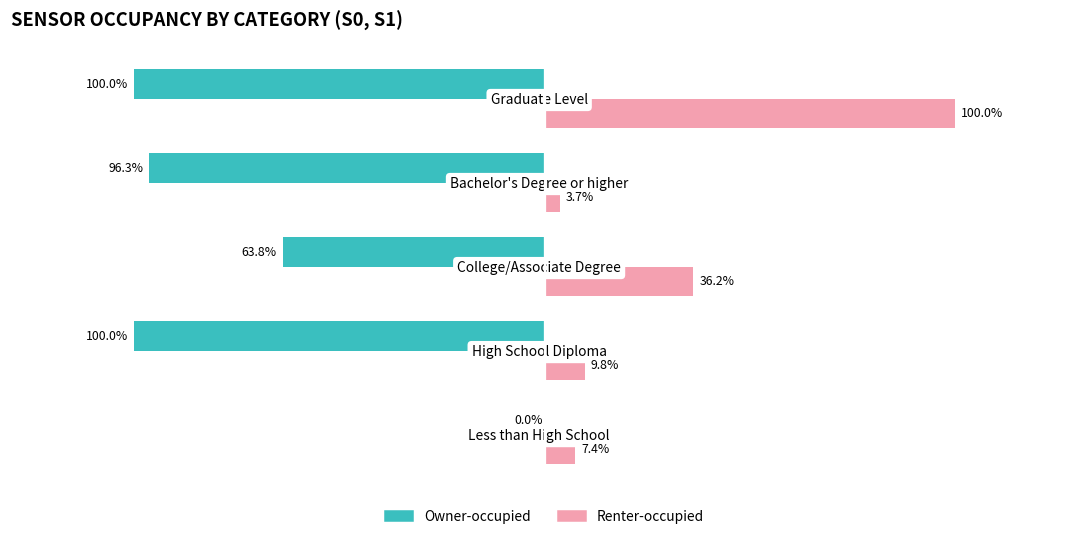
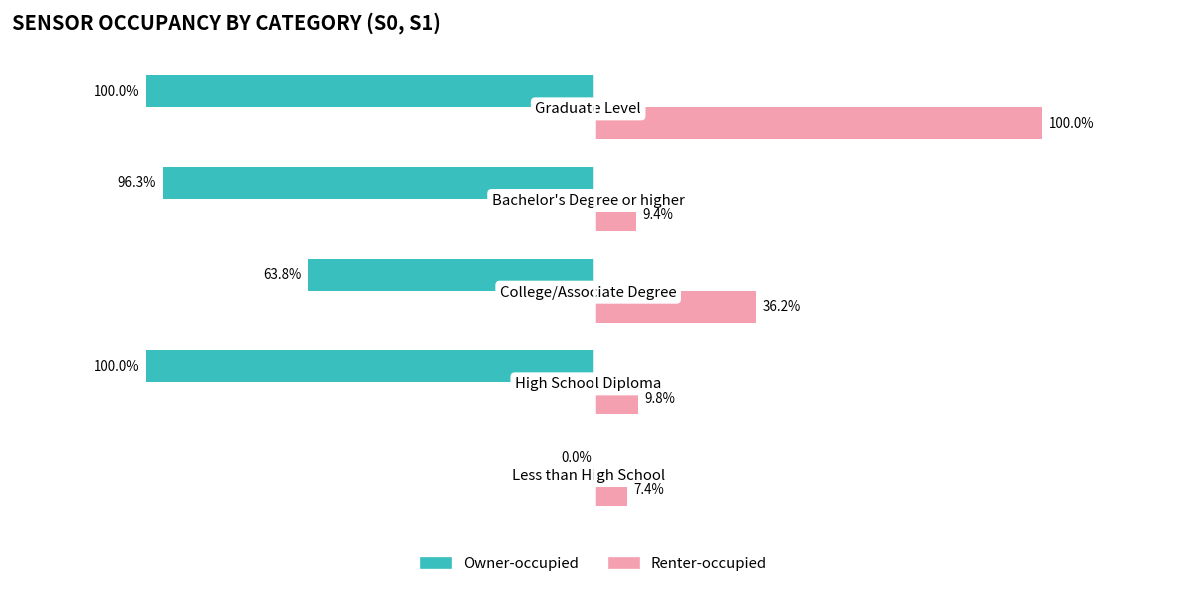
Renter-occupied, Bachelor's Degree or higher: 3.7% -> 9.4%
